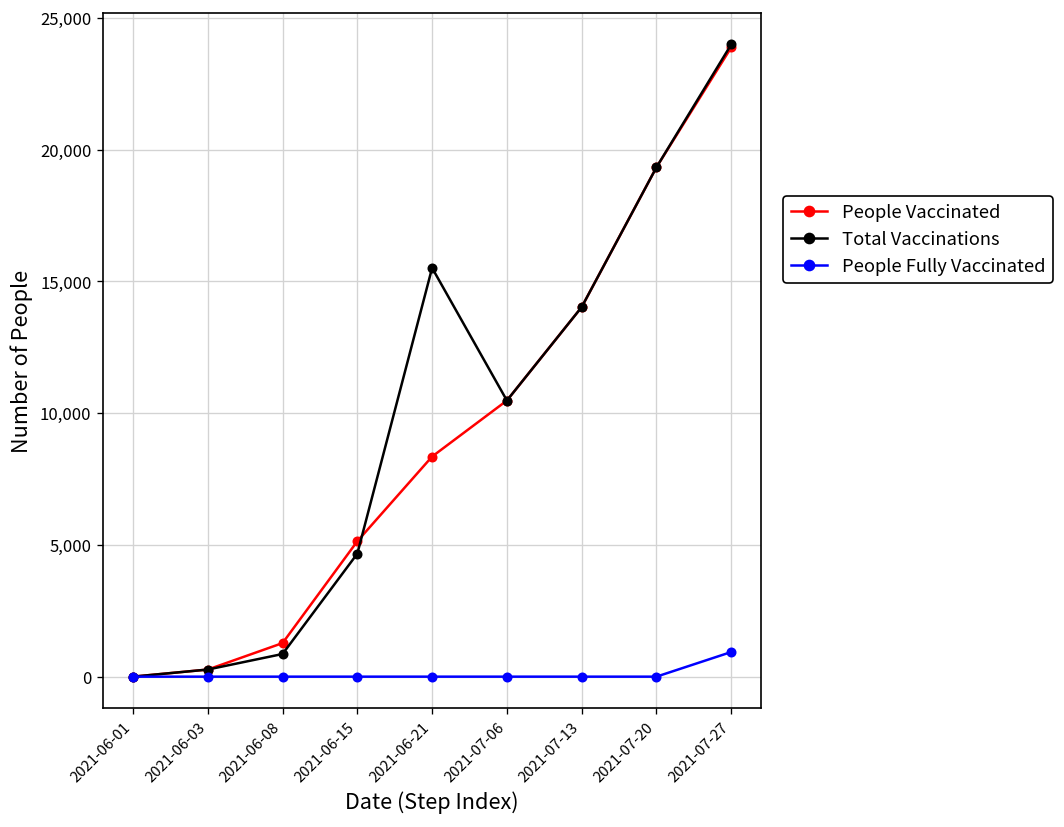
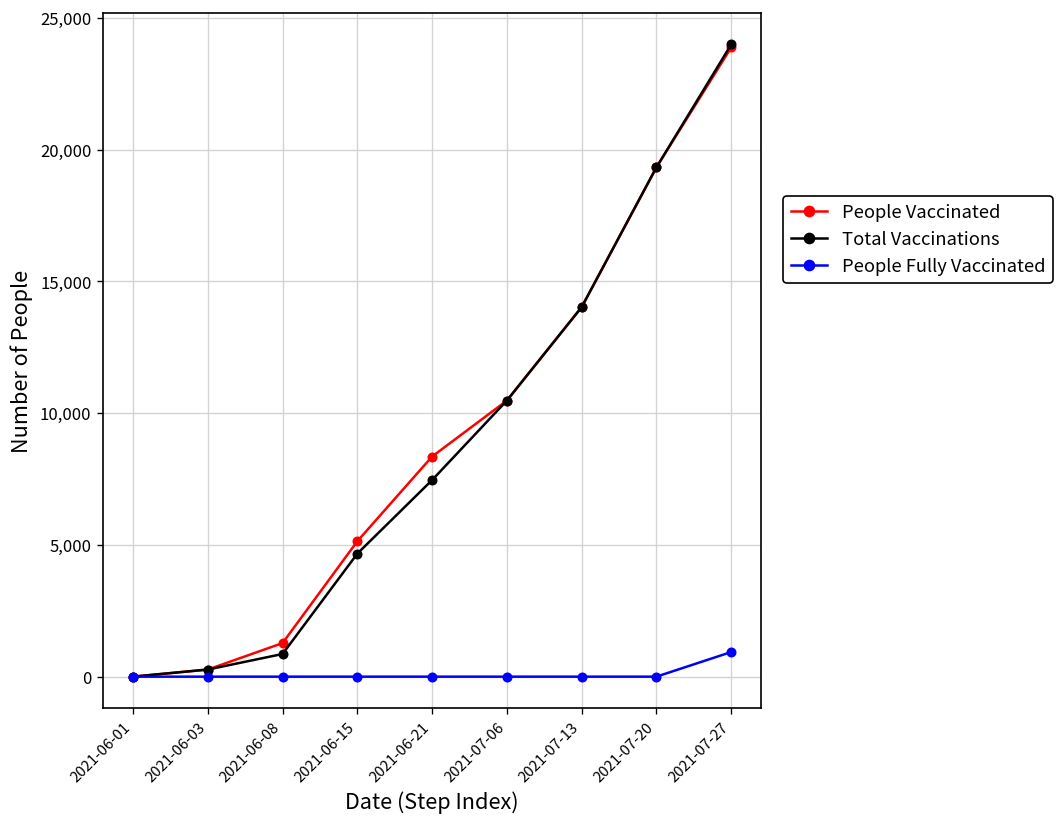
Total Vaccinations, 2021-06-21: 15,500 -> 7,500
